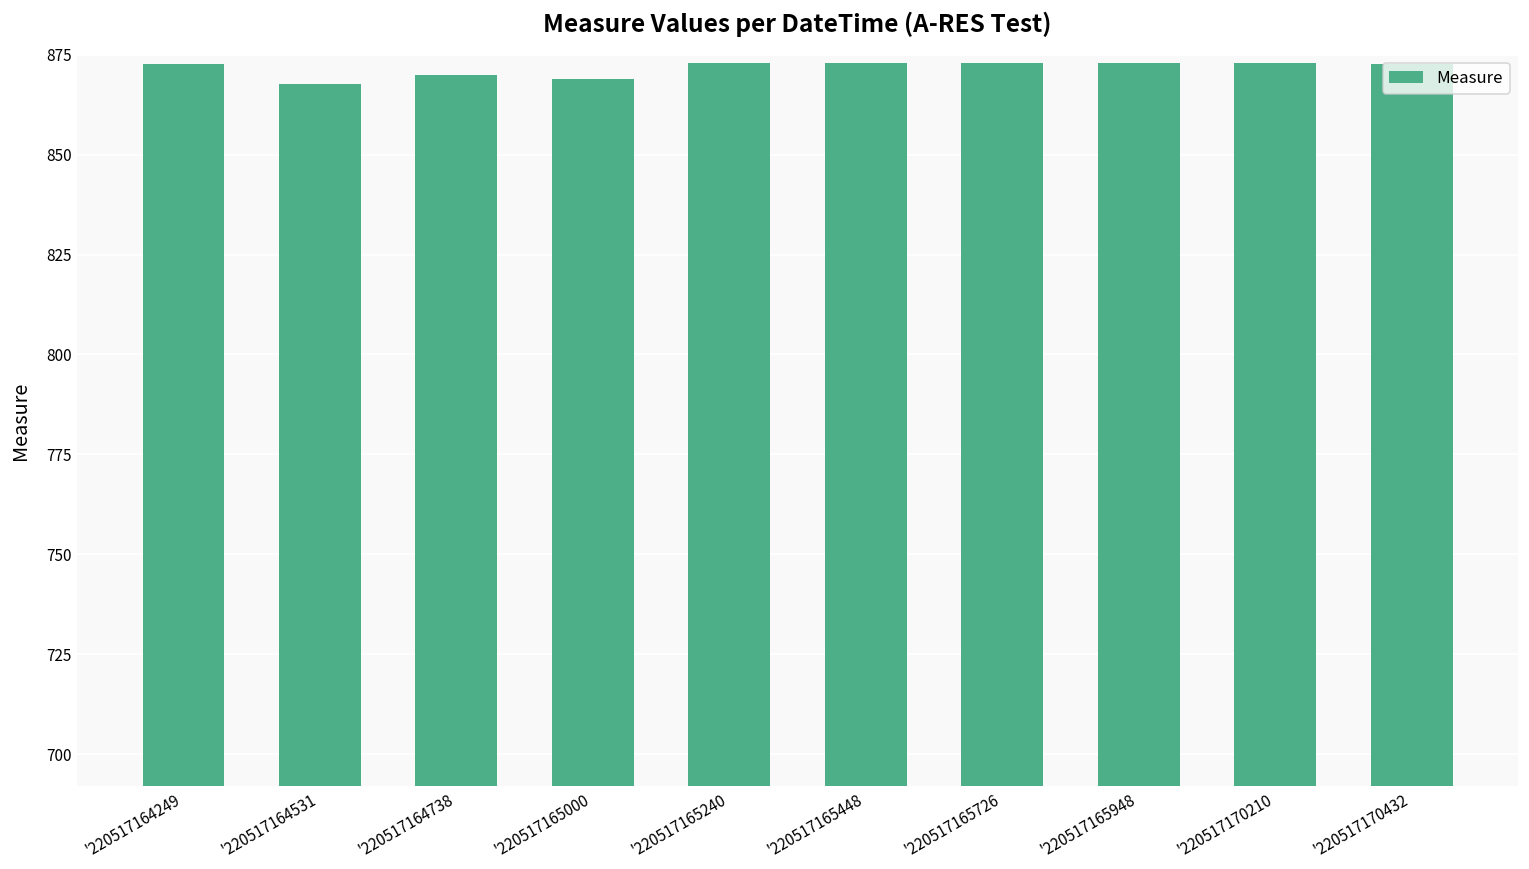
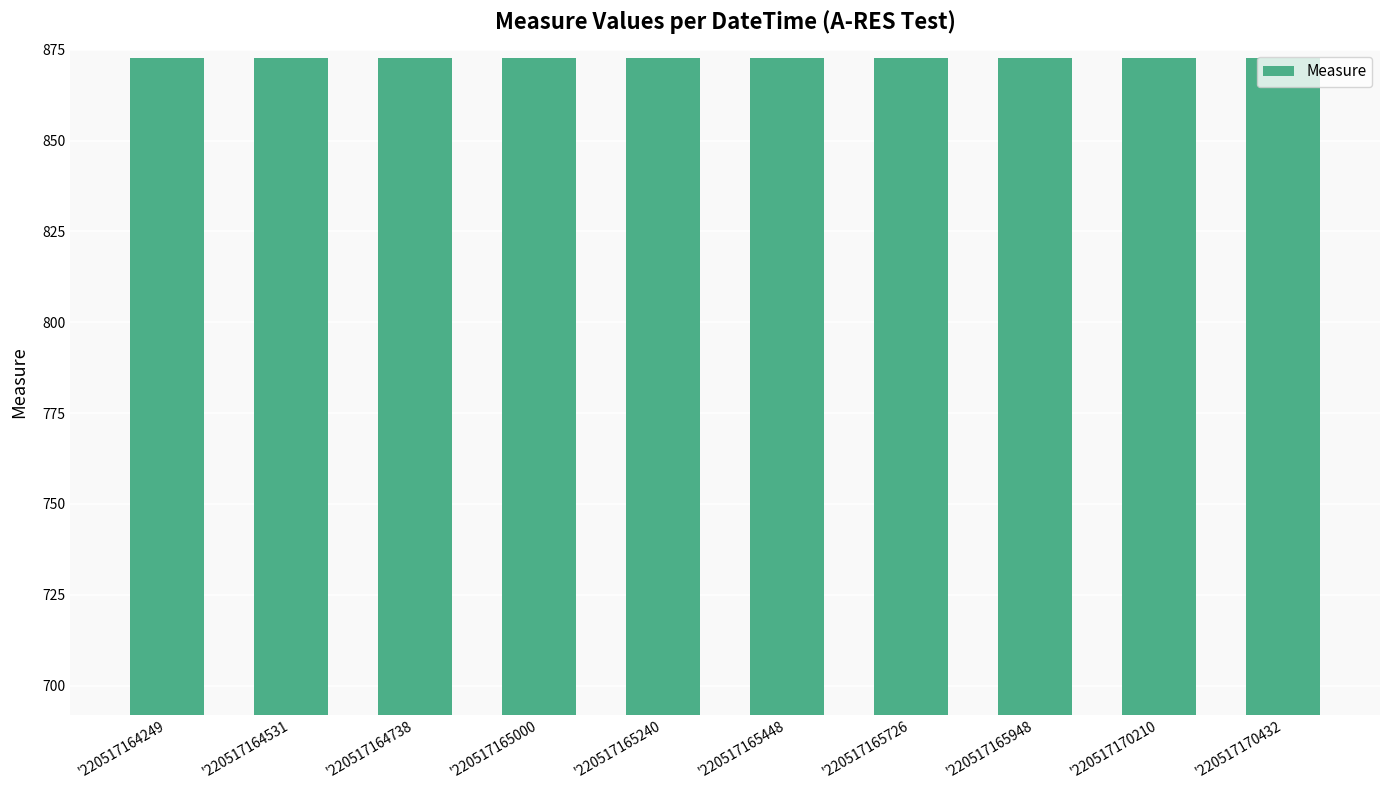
'220517164531: 868 -> 873
'220517164738: 870 -> 873
'220517165000: 869 -> 873
